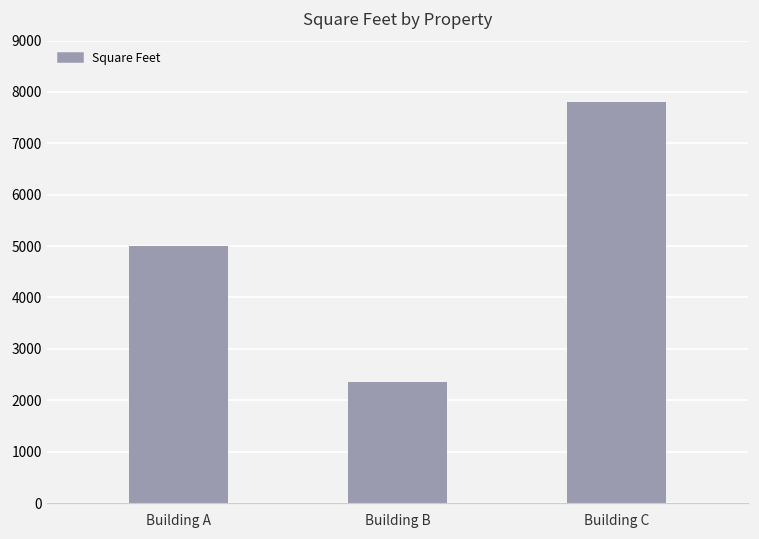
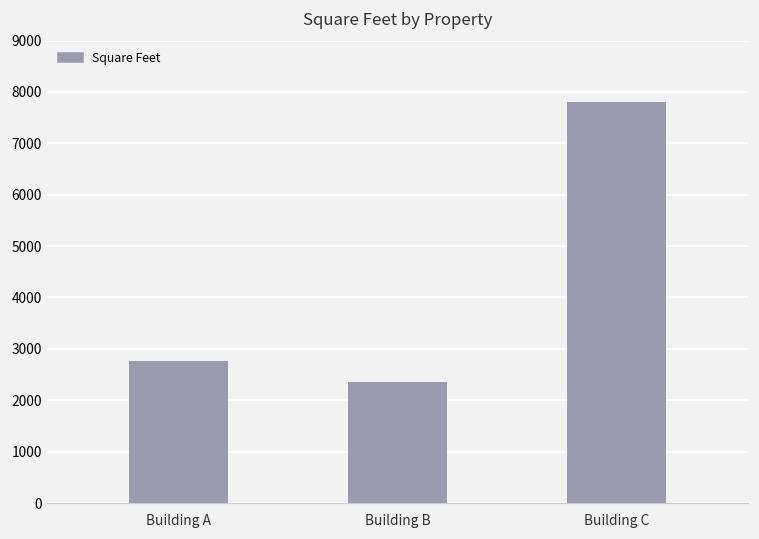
Building A: 5000 -> 2800
